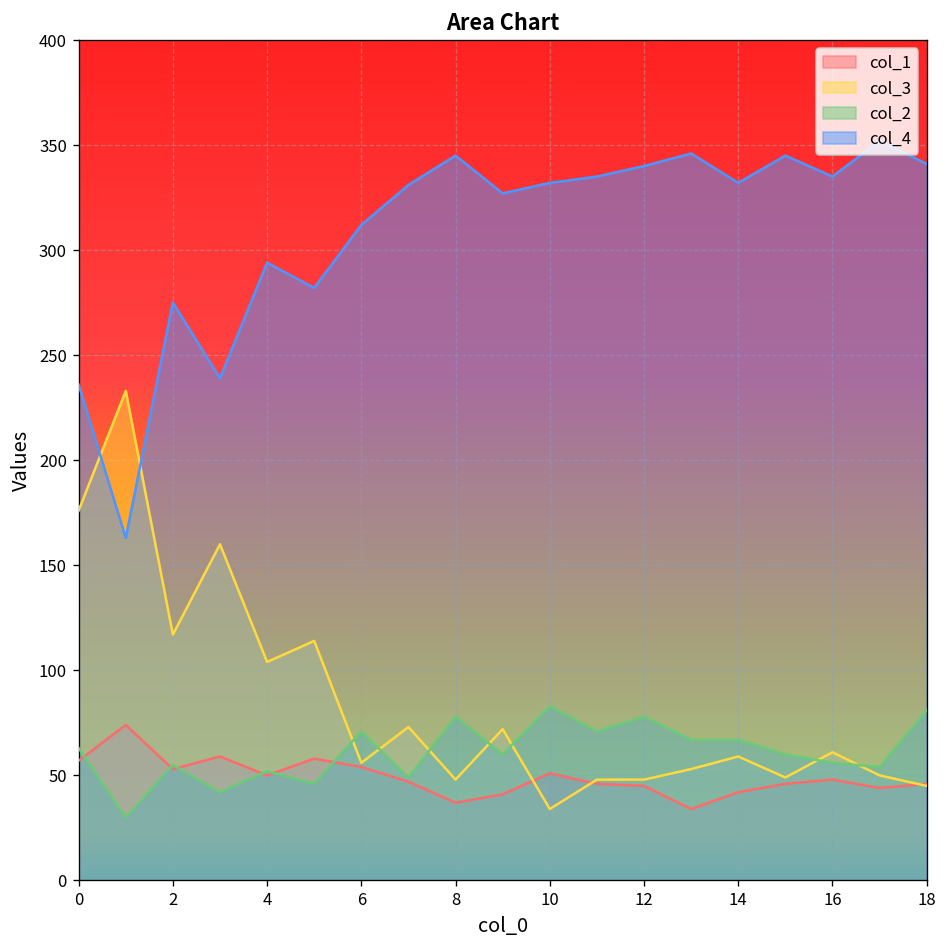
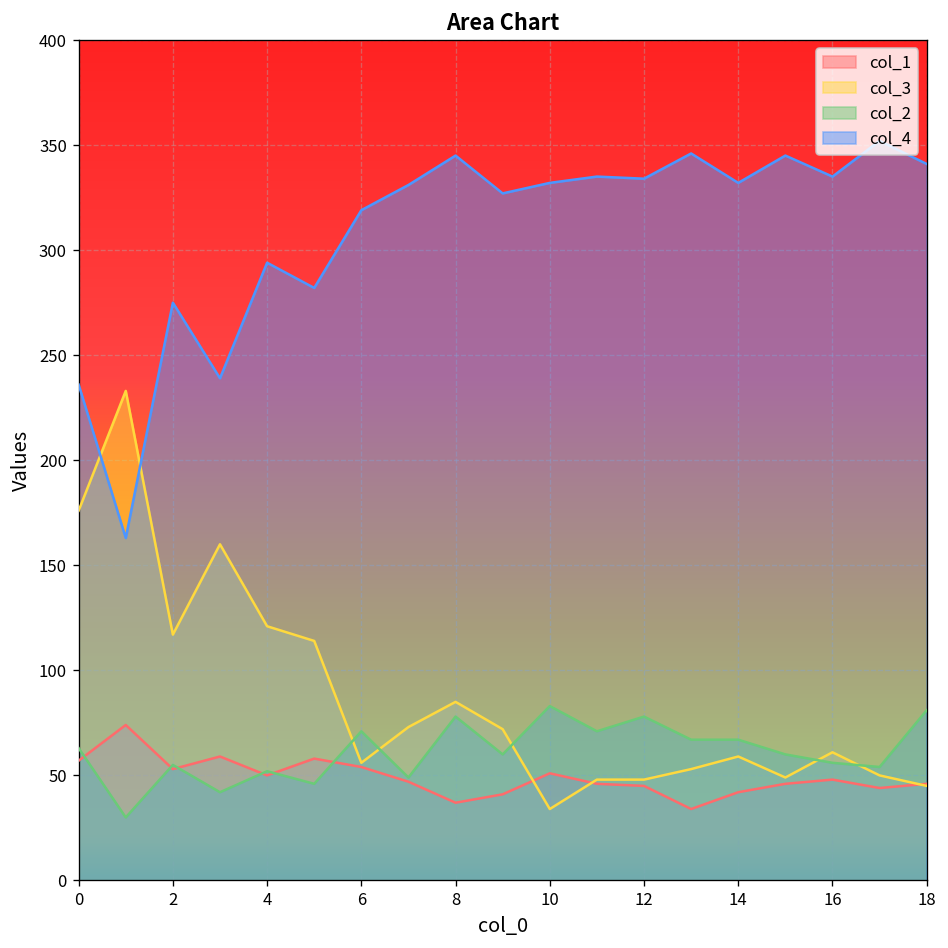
col_3, 4: 104 -> 121
col_4, 6: 312 -> 319
col_3, 8: 48 -> 85
col_4, 12: 340 -> 334
